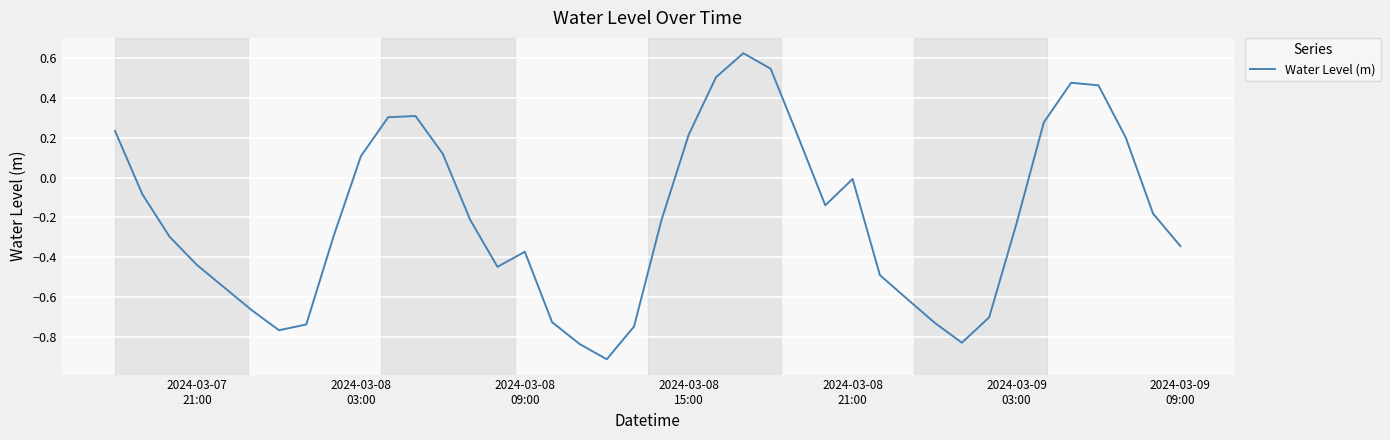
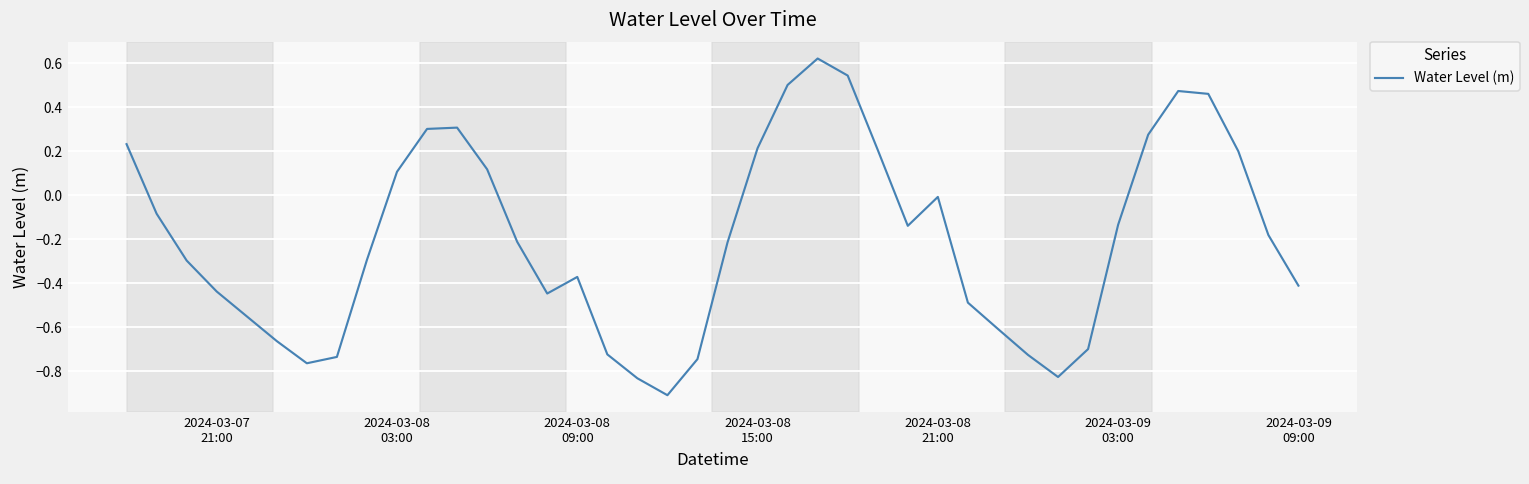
2024-03-09 03:00: -0.23 -> -0.13
2024-03-09 09:00: -0.34 -> -0.41
